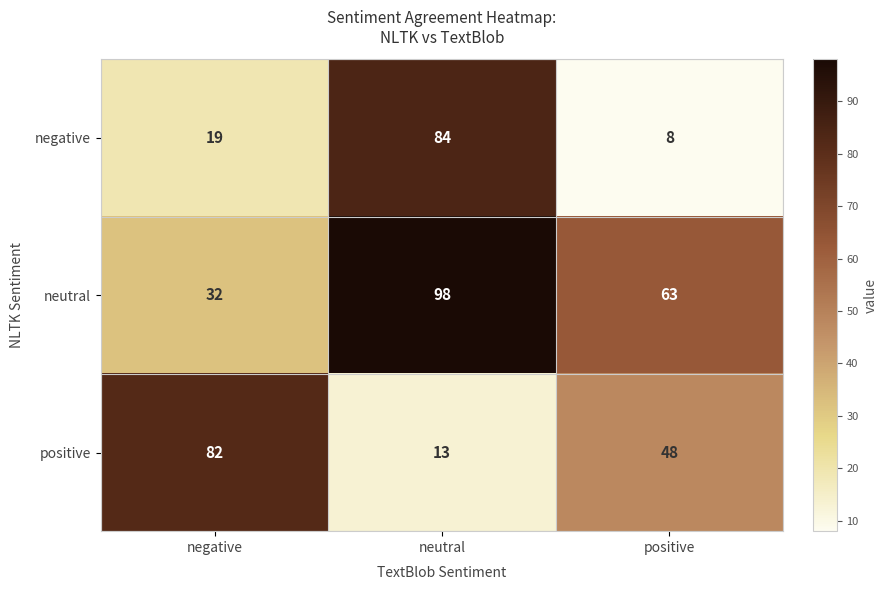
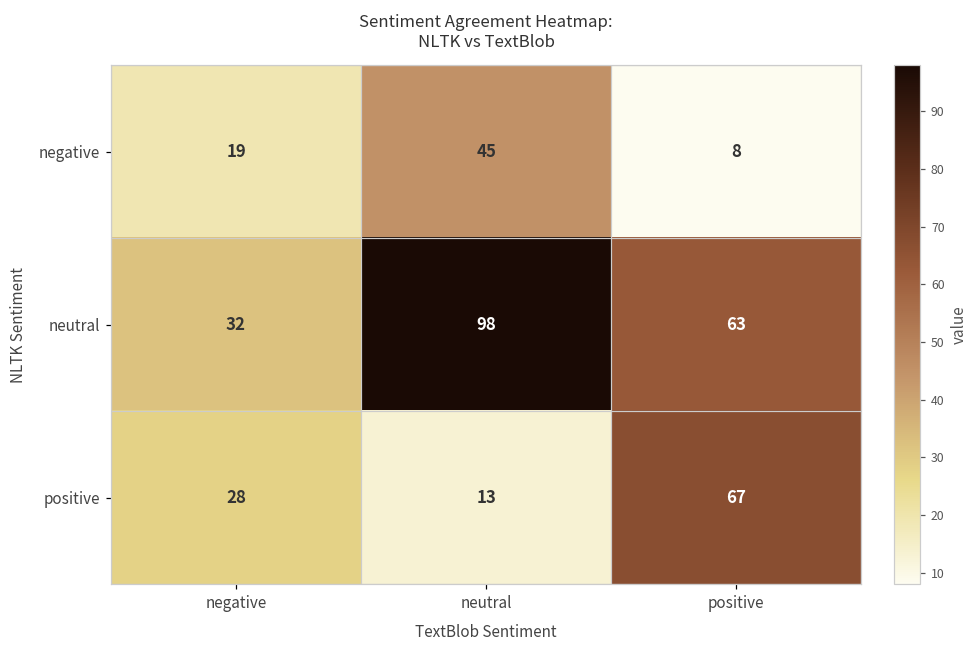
negative, neutral: 84 -> 45
positive, negative: 82 -> 28
positive, positive: 48 -> 67
